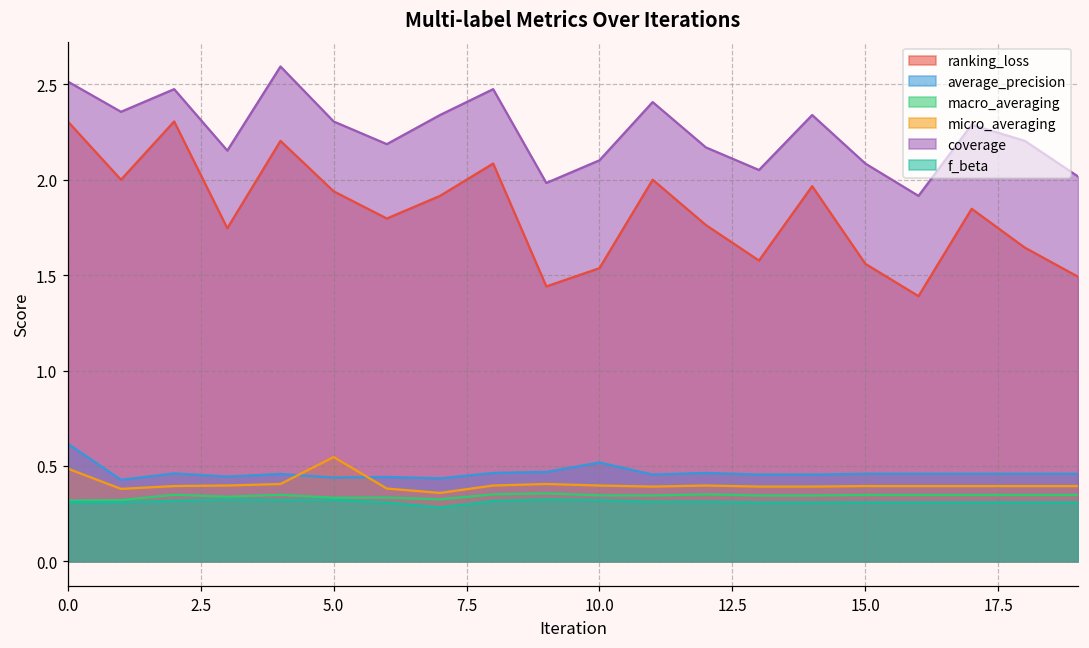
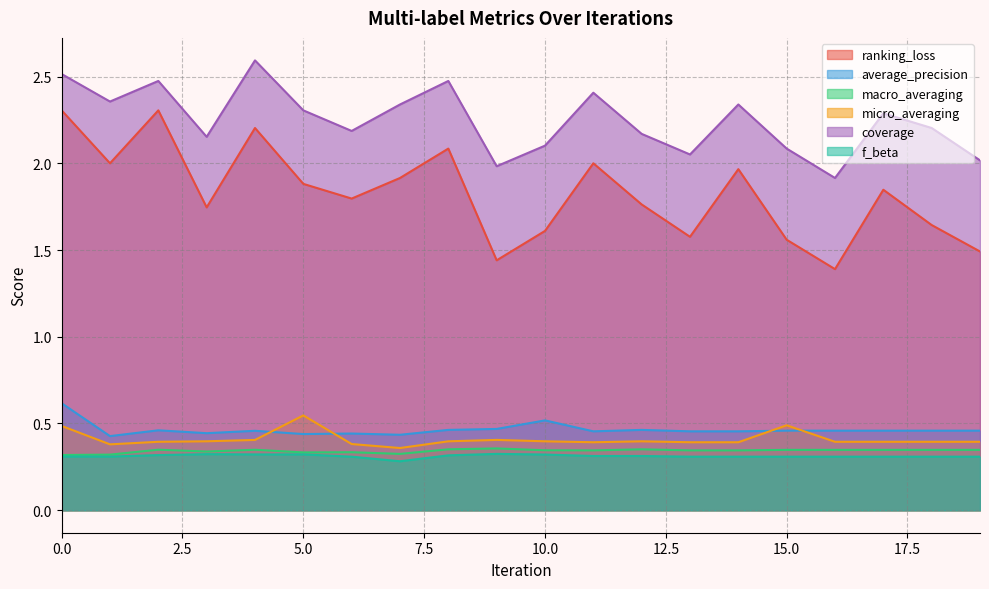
ranking_loss, 5.0: 1.94 -> 1.88
ranking_loss, 10.0: 1.54 -> 1.61
micro_averaging, 15.0: 0.39 -> 0.49
